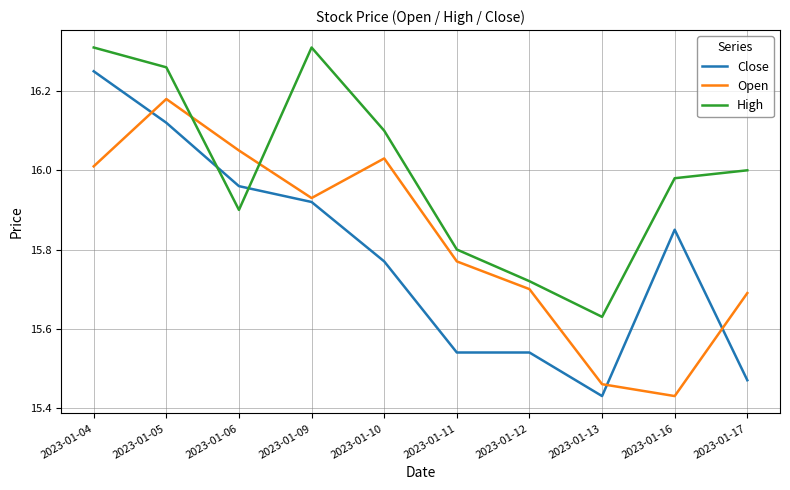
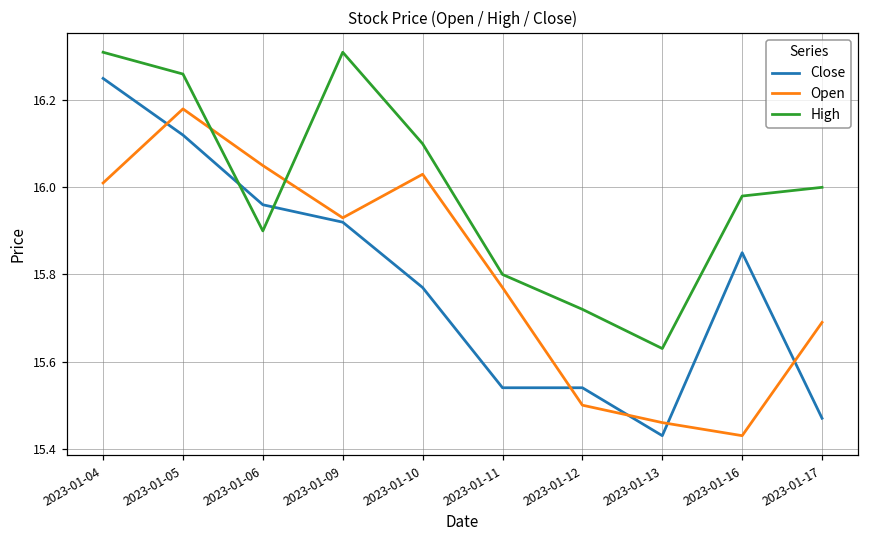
Open, 2023-01-12: 15.7 -> 15.5
